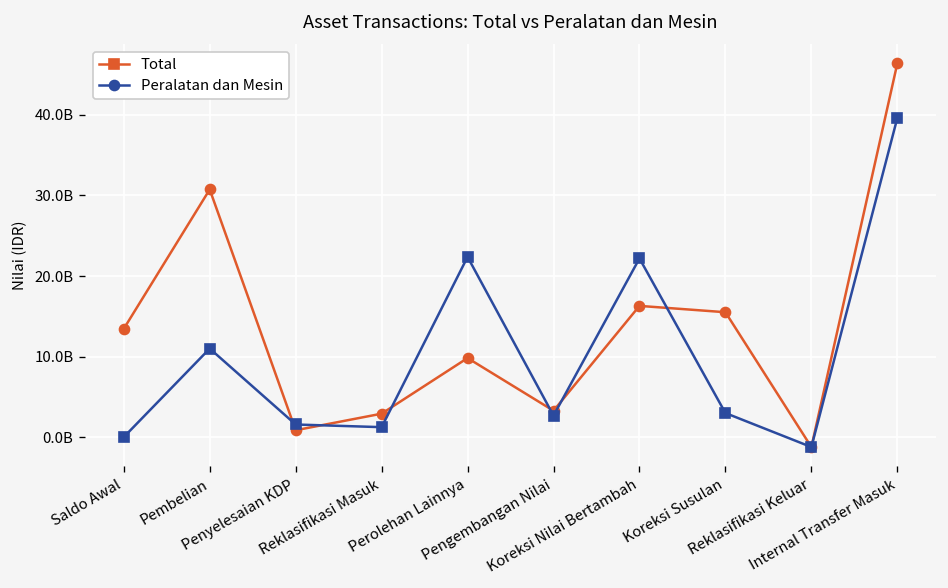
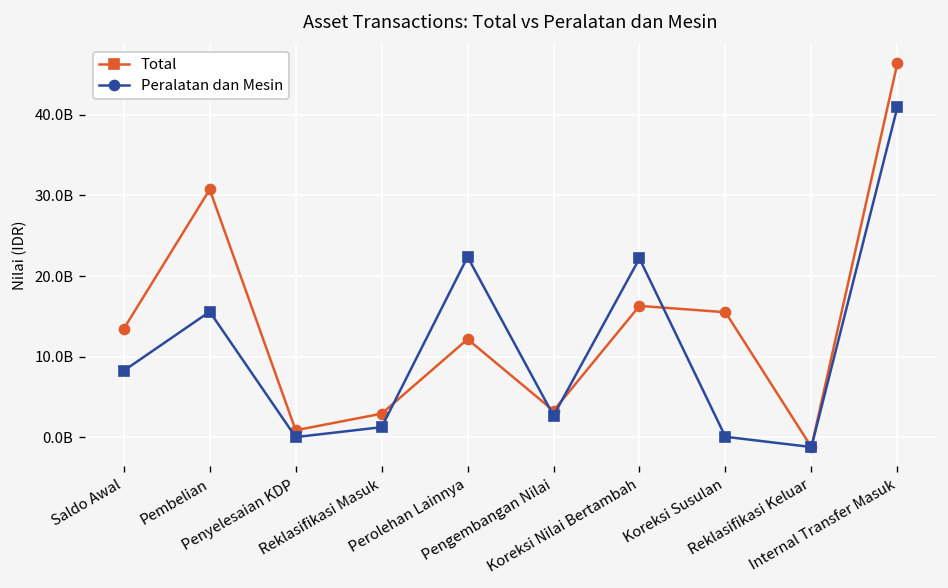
Peralatan dan Mesin, Saldo Awal: 0 -> 8000000000
Peralatan dan Mesin, Pembelian: 11000000000 -> 16000000000
Peralatan dan Mesin, Penyelesaian KDP: 2000000000 -> 0
Total, Perolehan Lainnya: 10000000000 -> 12000000000
Peralatan dan Mesin, Koreksi Susulan: 3000000000 -> 0
Peralatan dan Mesin, Internal Transfer Masuk: 40000000000 -> 41000000000
